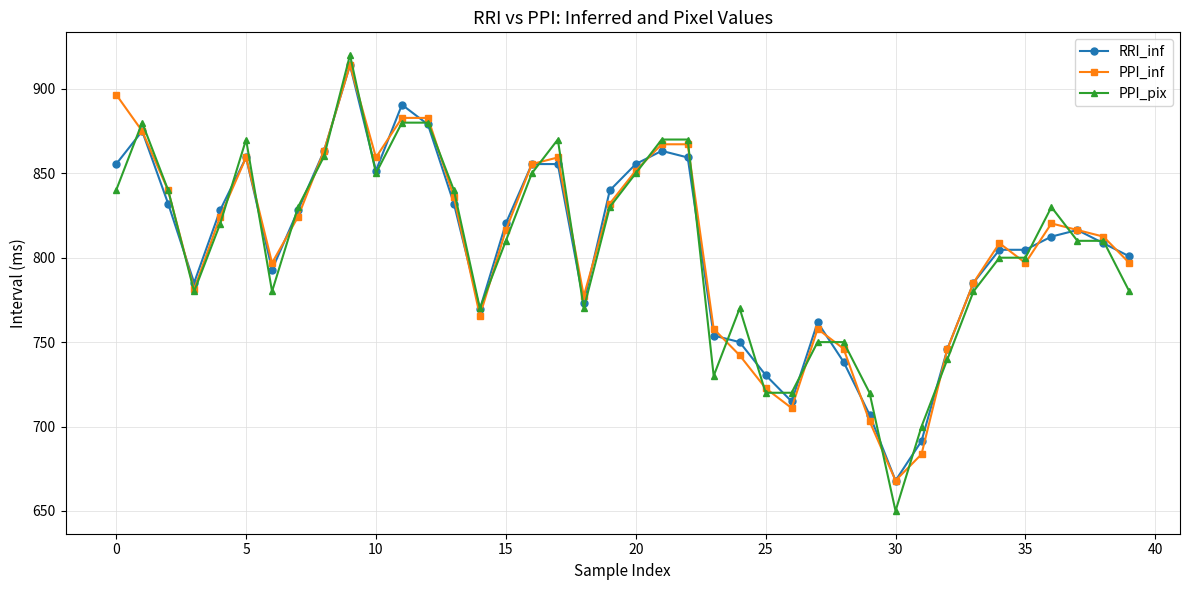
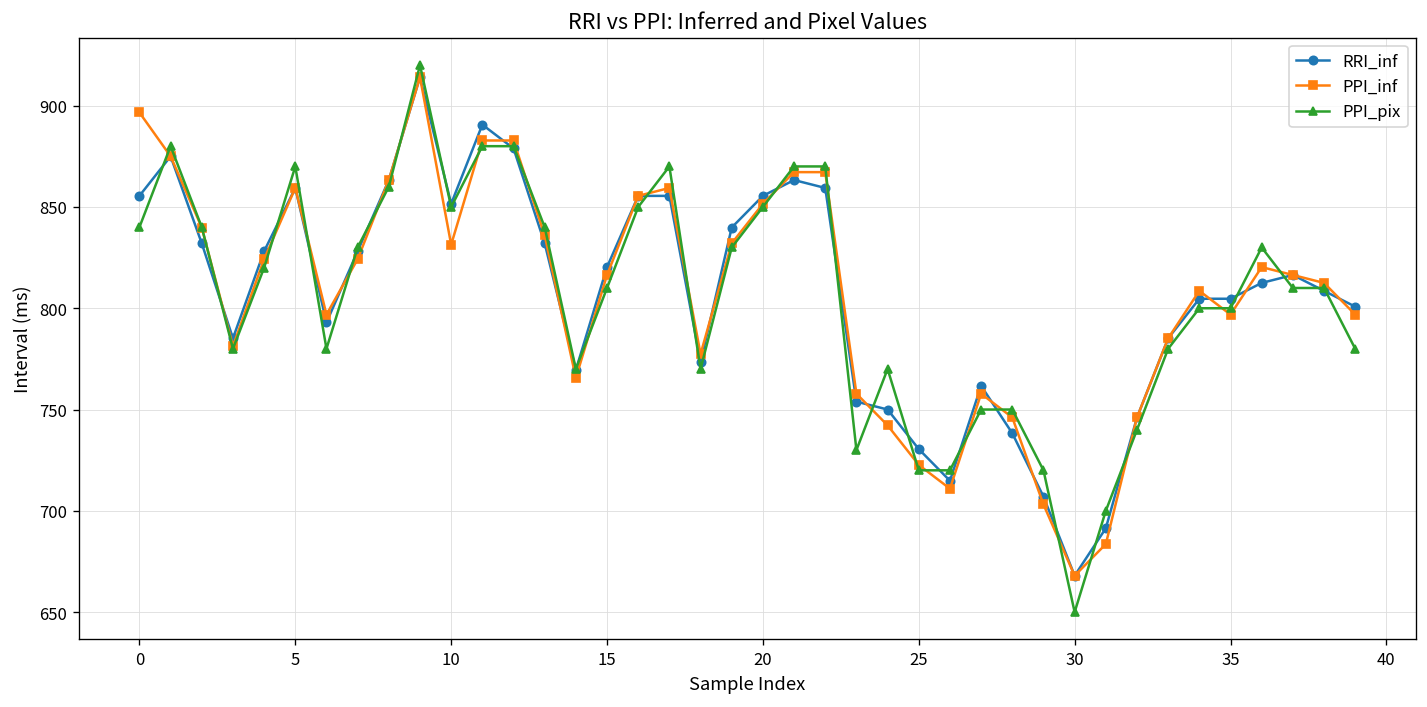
PPI_inf, 10: 859 -> 831
